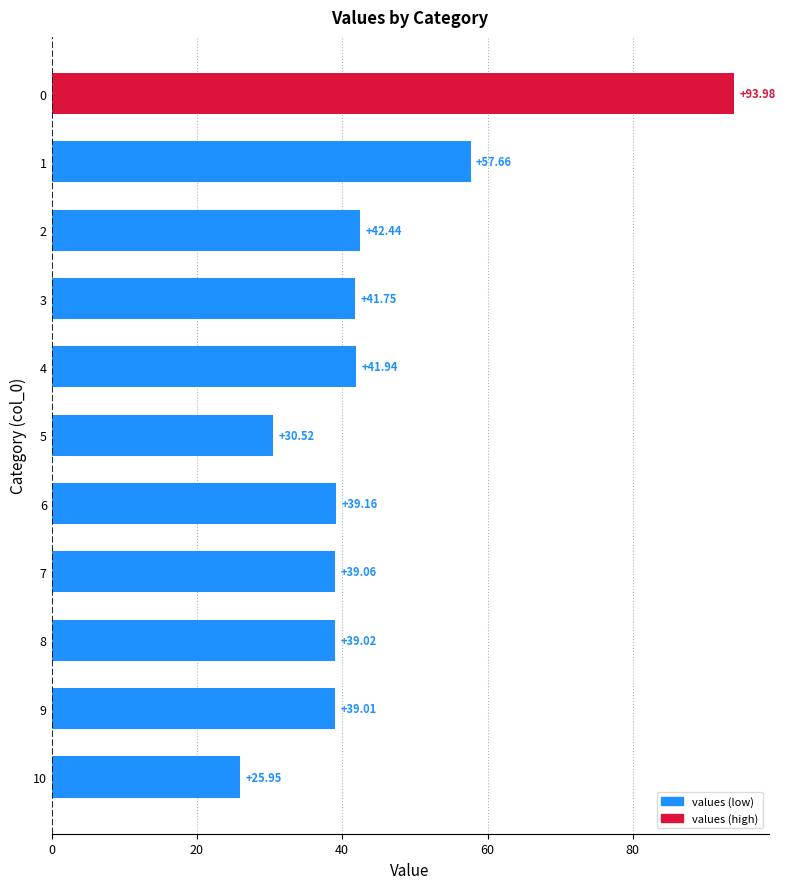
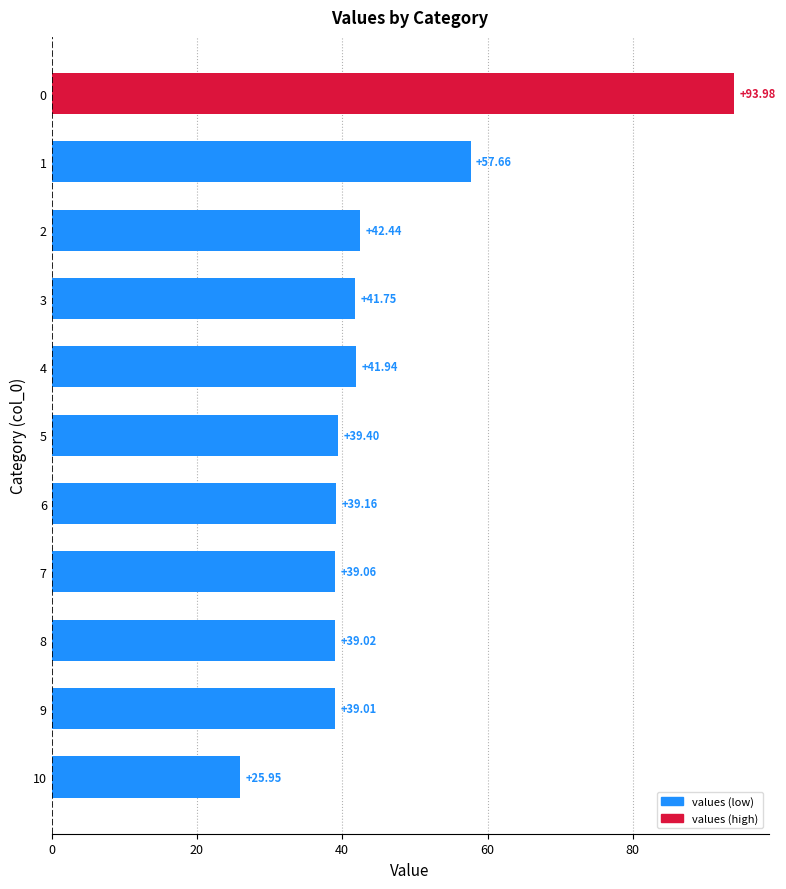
5: +30.52 -> +39.40
